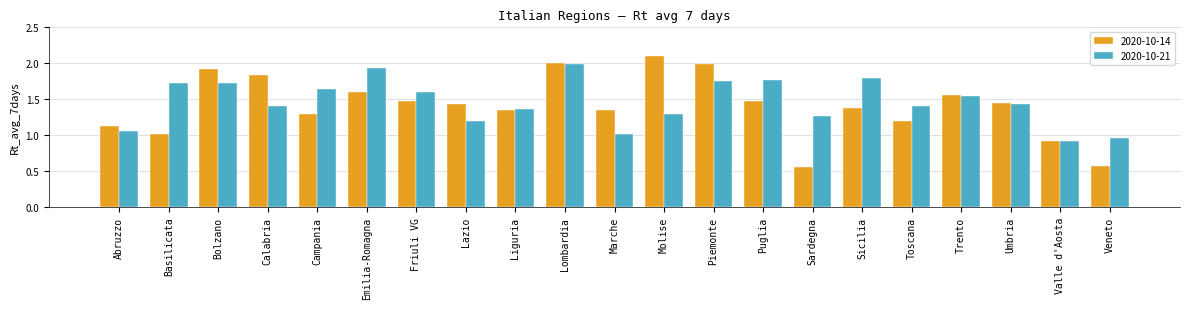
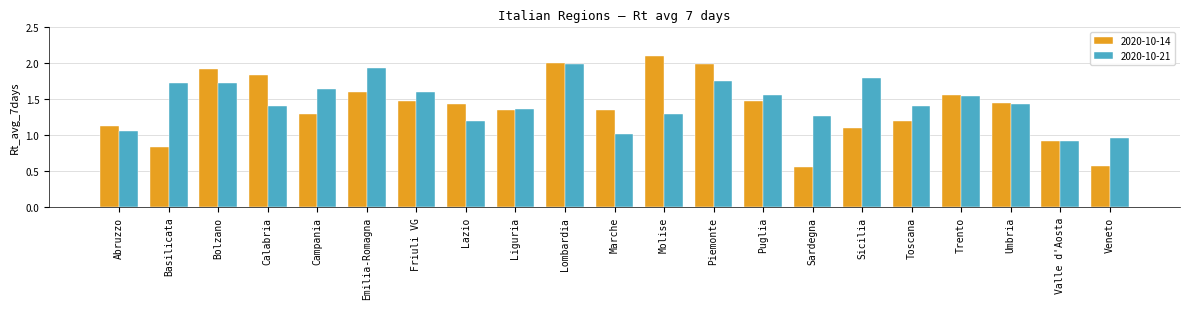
2020-10-14, Basilicata: 1.0 -> 0.8
2020-10-21, Puglia: 1.8 -> 1.6
2020-10-14, Sicilia: 1.4 -> 1.1
